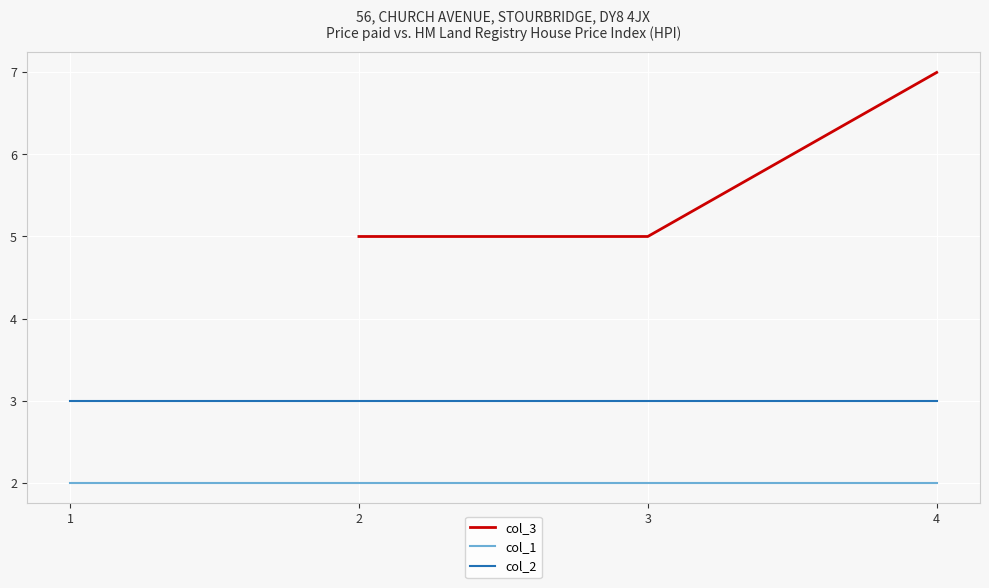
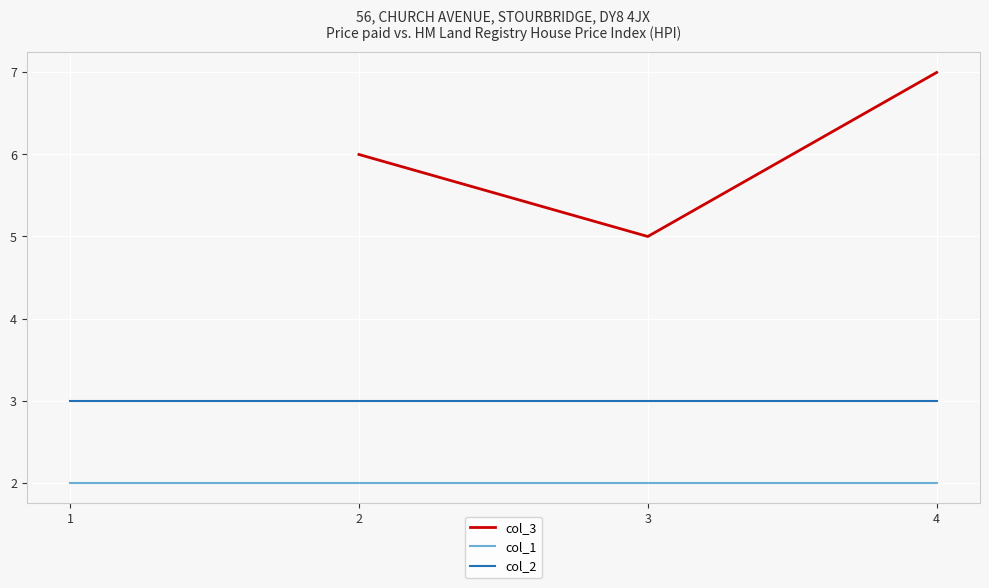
col_3, 2: 5 -> 6
